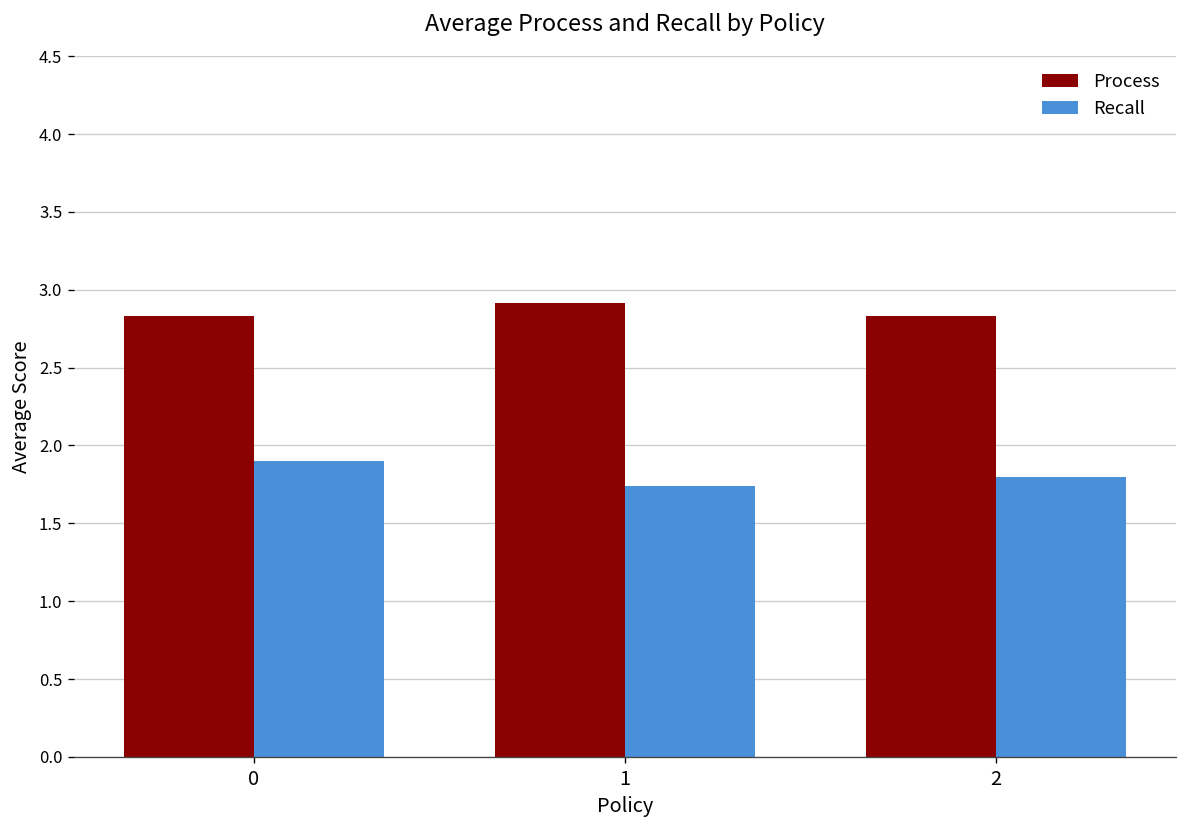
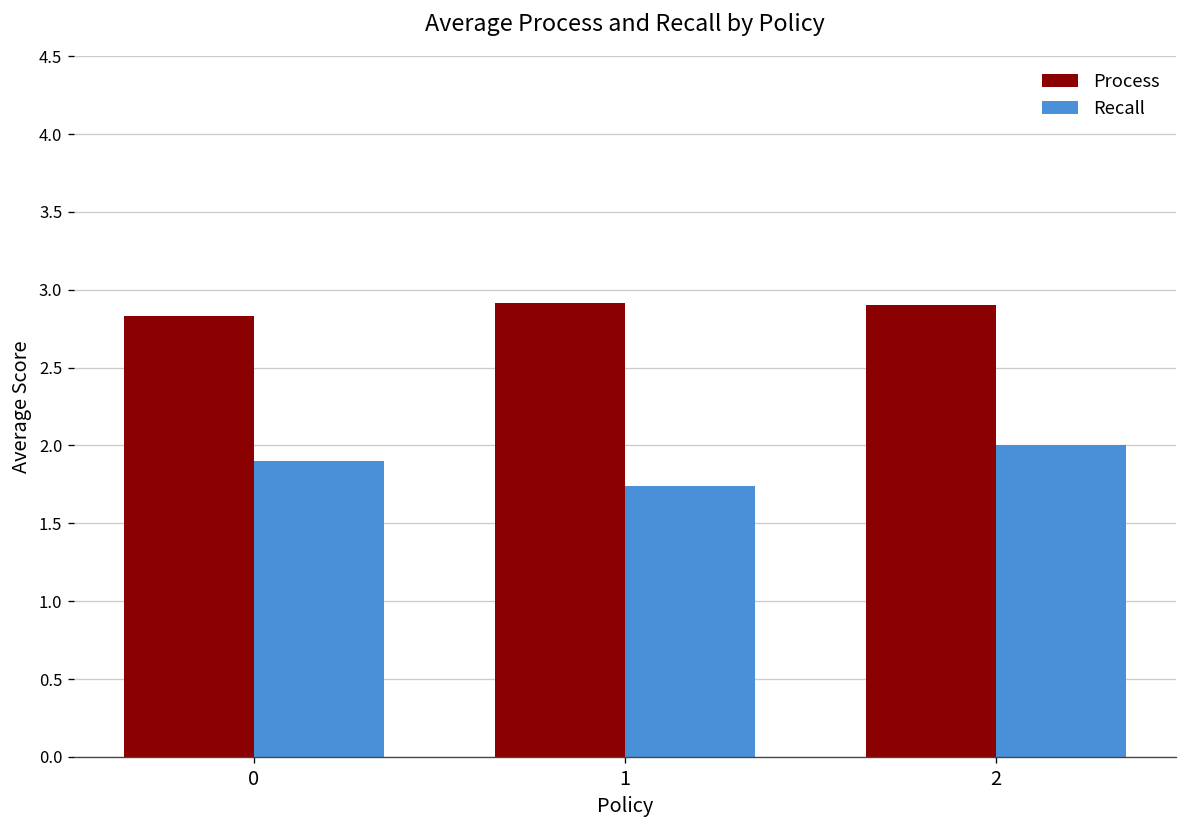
Process, 2: 2.83 -> 2.90
Recall, 2: 1.8 -> 2.0
